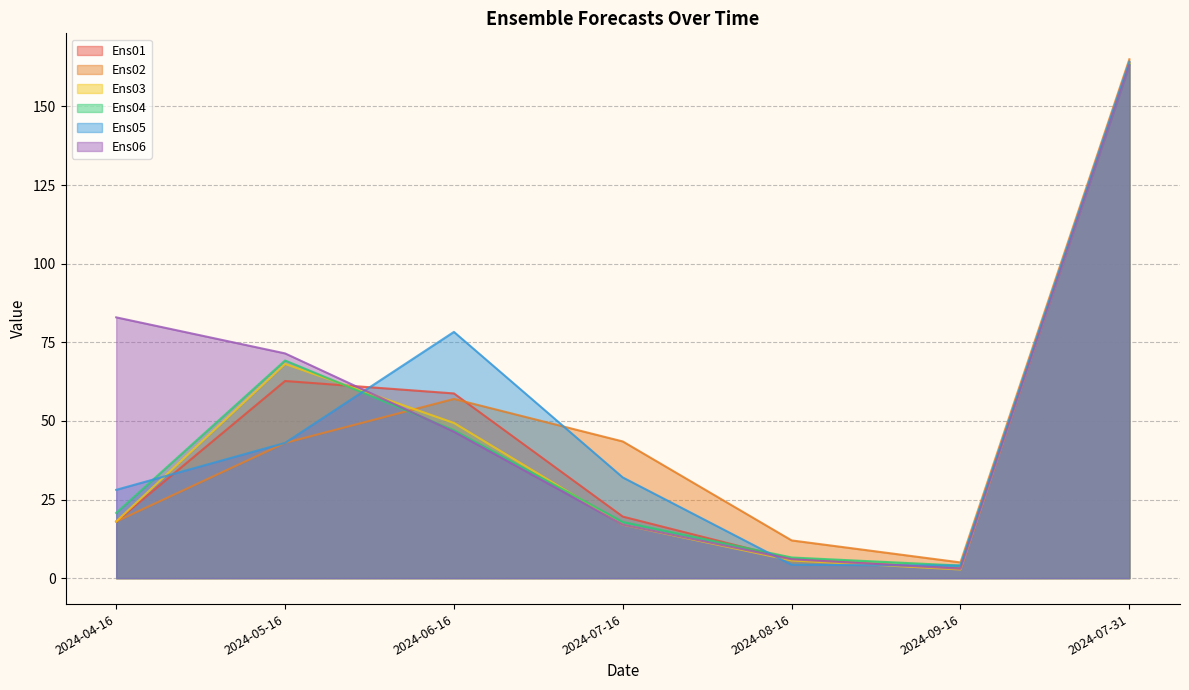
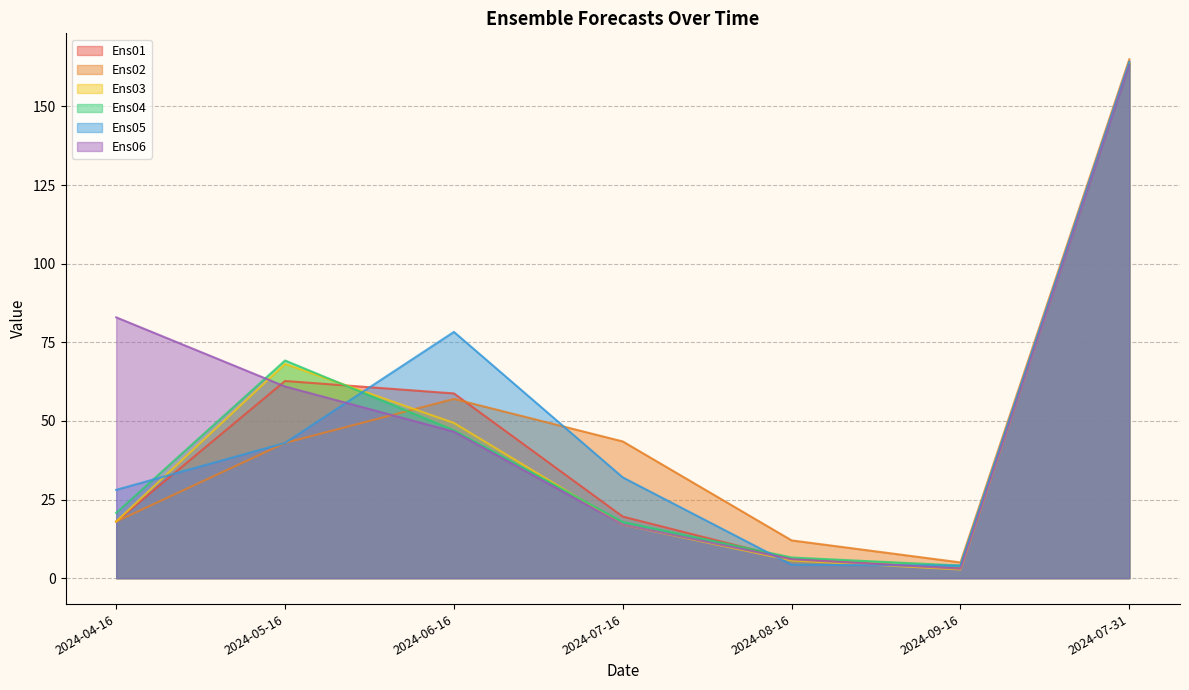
Ens06, 2024-05-16: 71 -> 61
